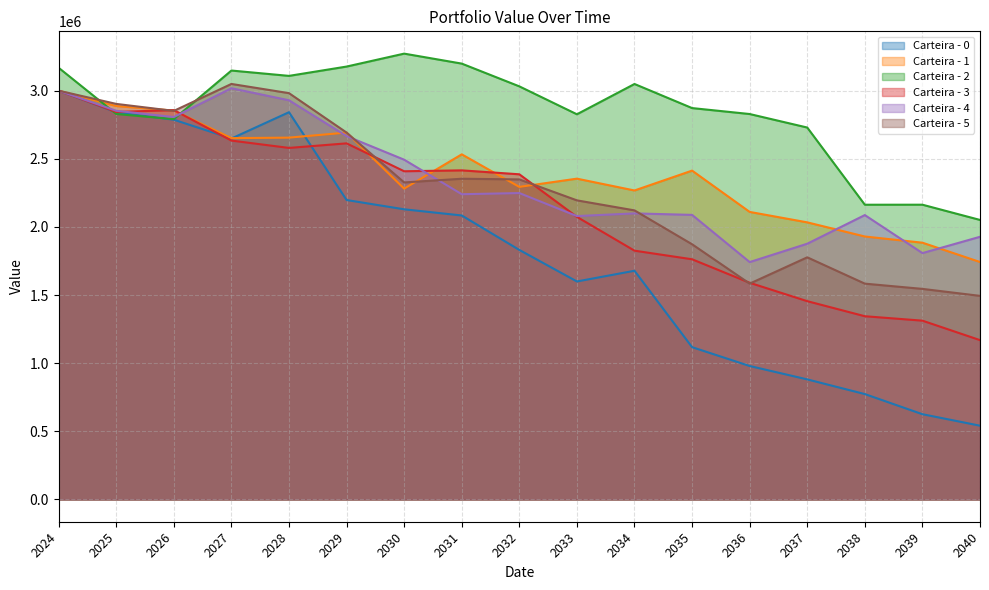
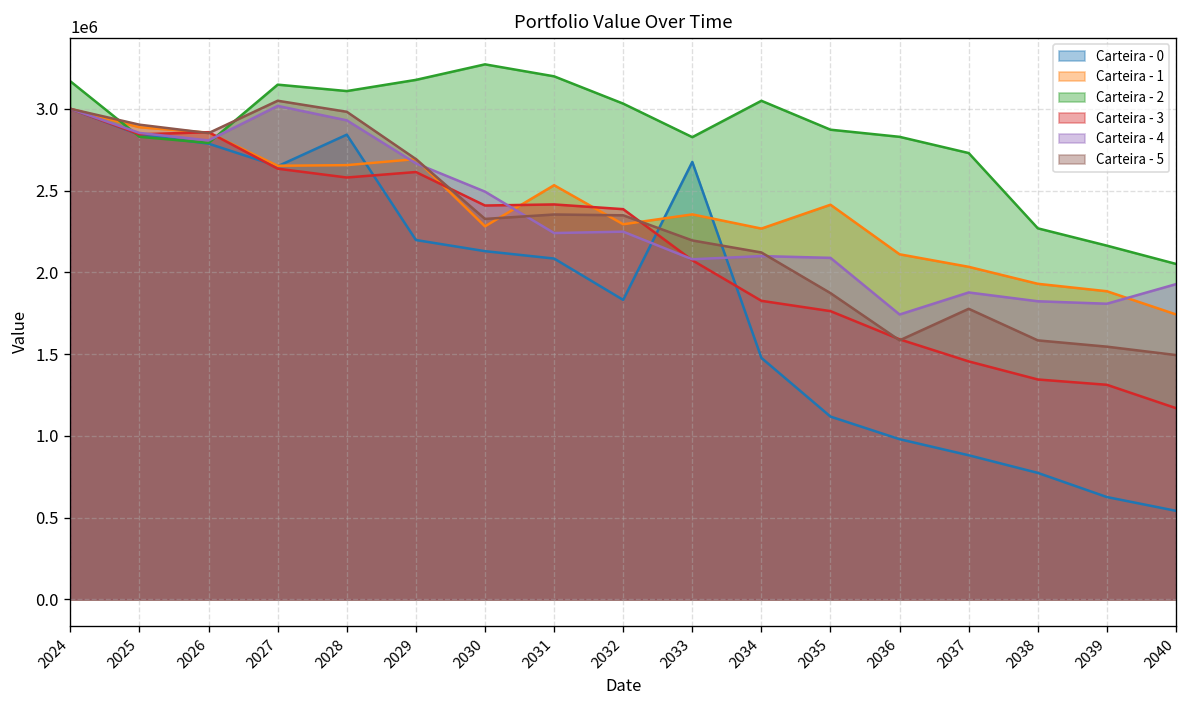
Carteira - 0, 2033: 1600000 -> 2680000
Carteira - 0, 2034: 1680000 -> 1480000
Carteira - 2, 2038: 2160000 -> 2270000
Carteira - 4, 2038: 2090000 -> 1820000
